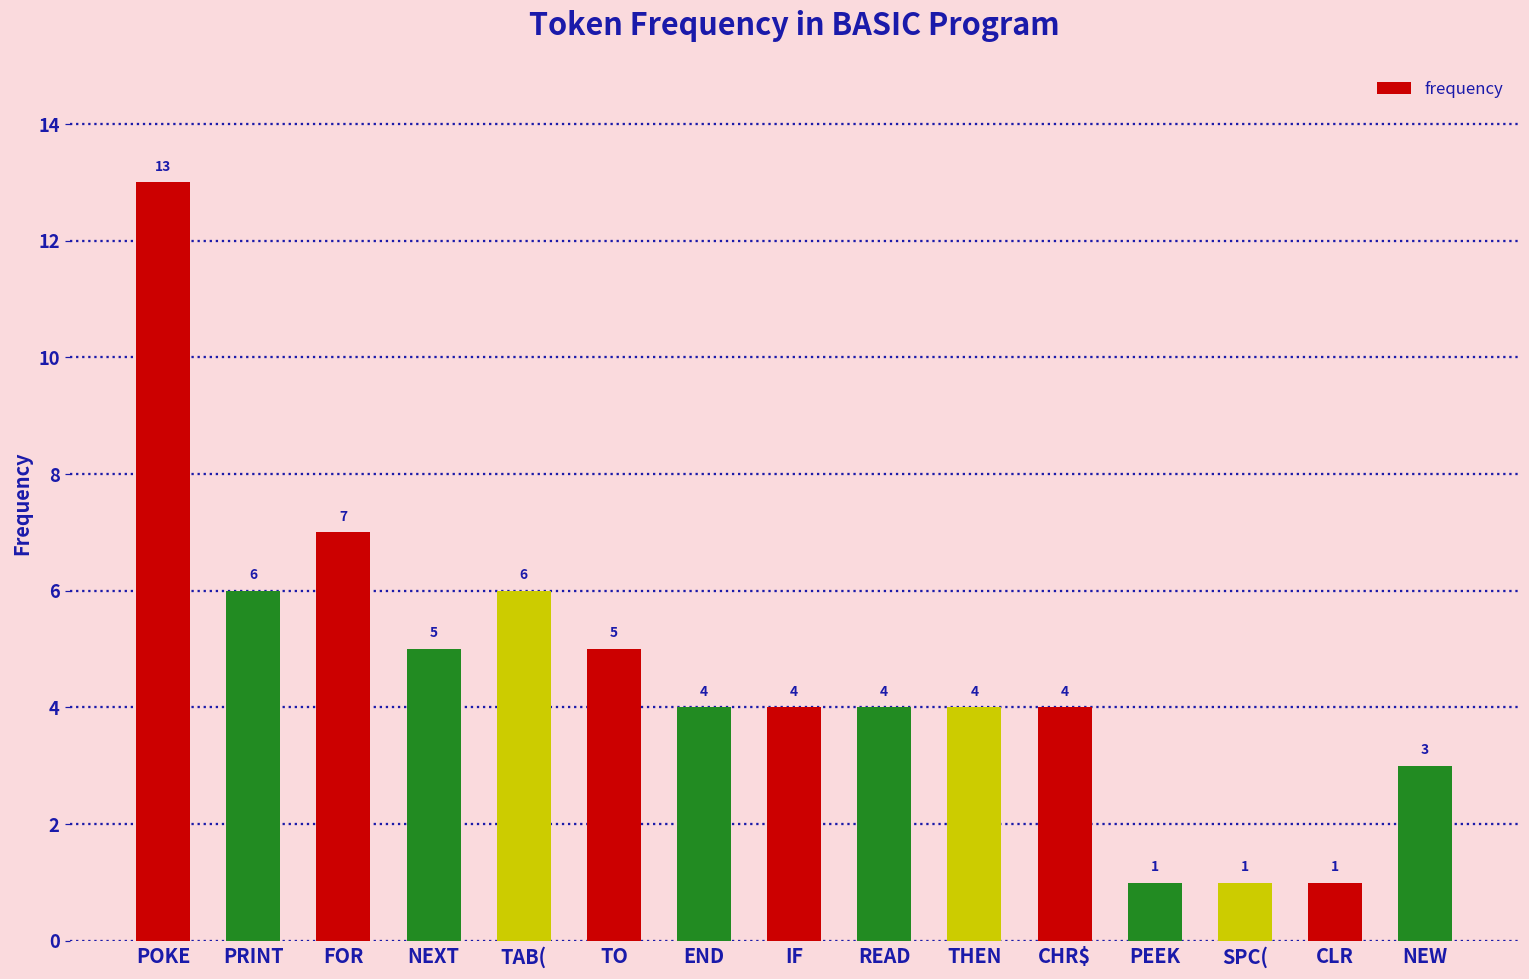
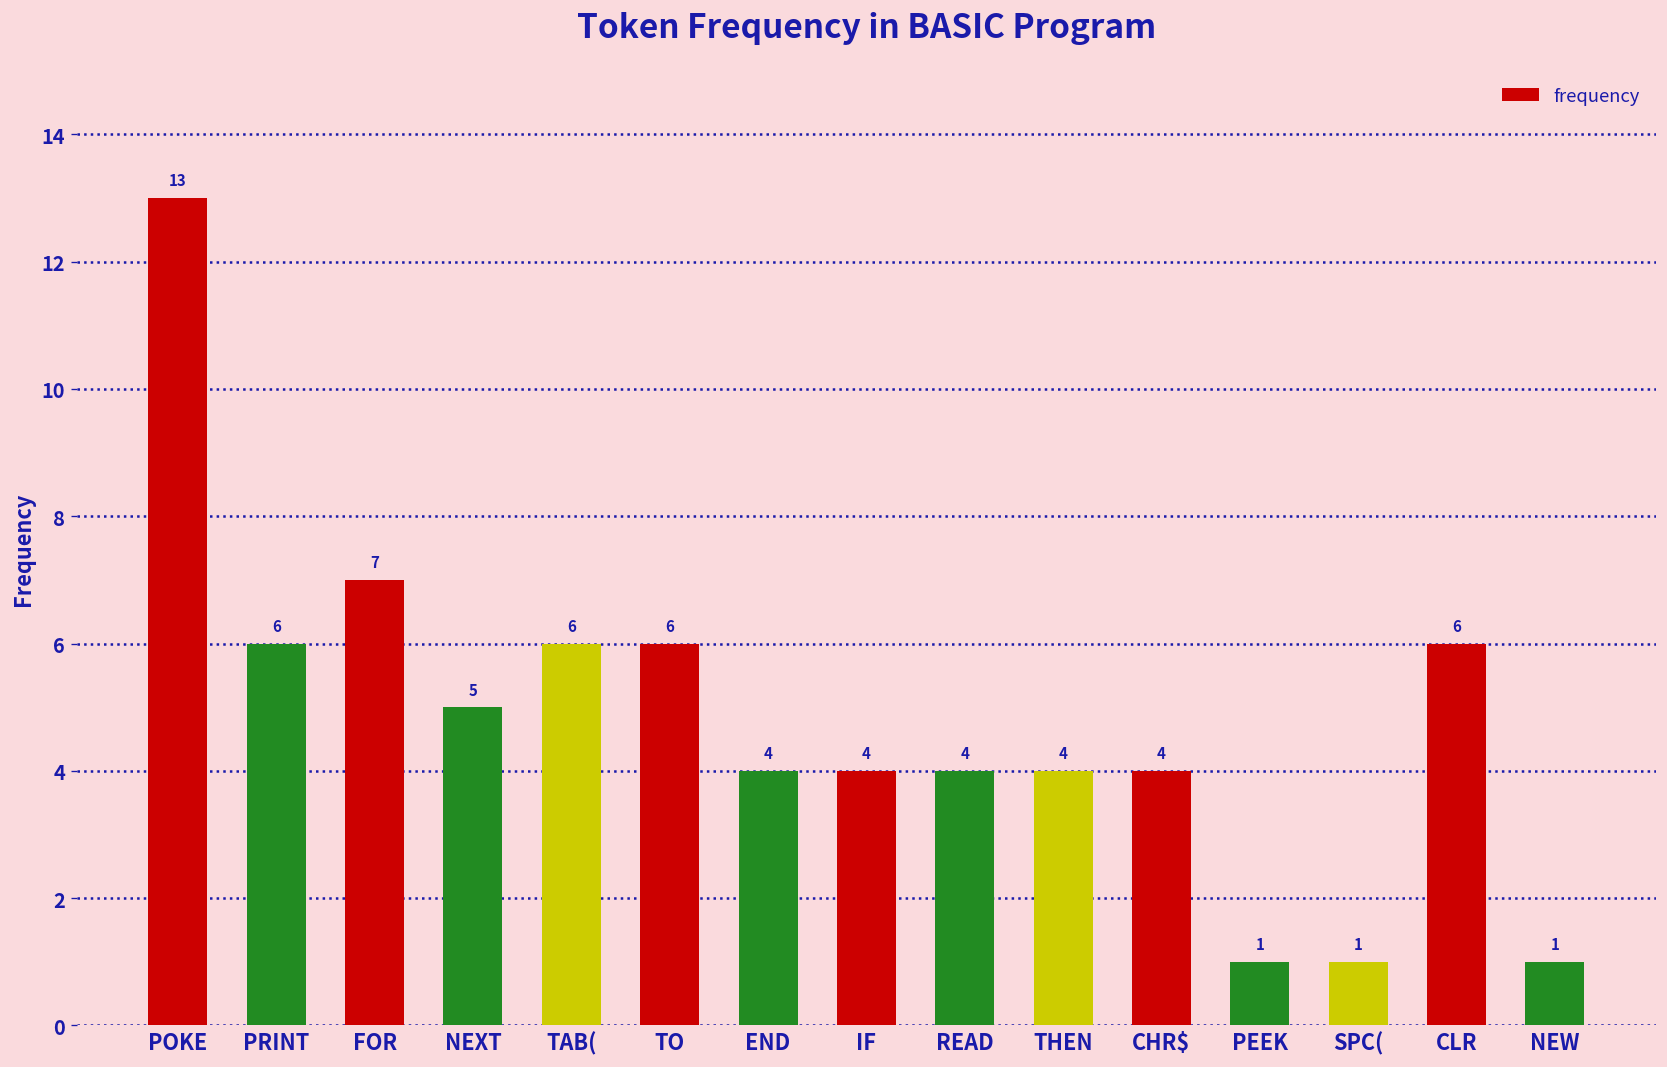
TO: 5 -> 6
CLR: 1 -> 6
NEW: 3 -> 1
